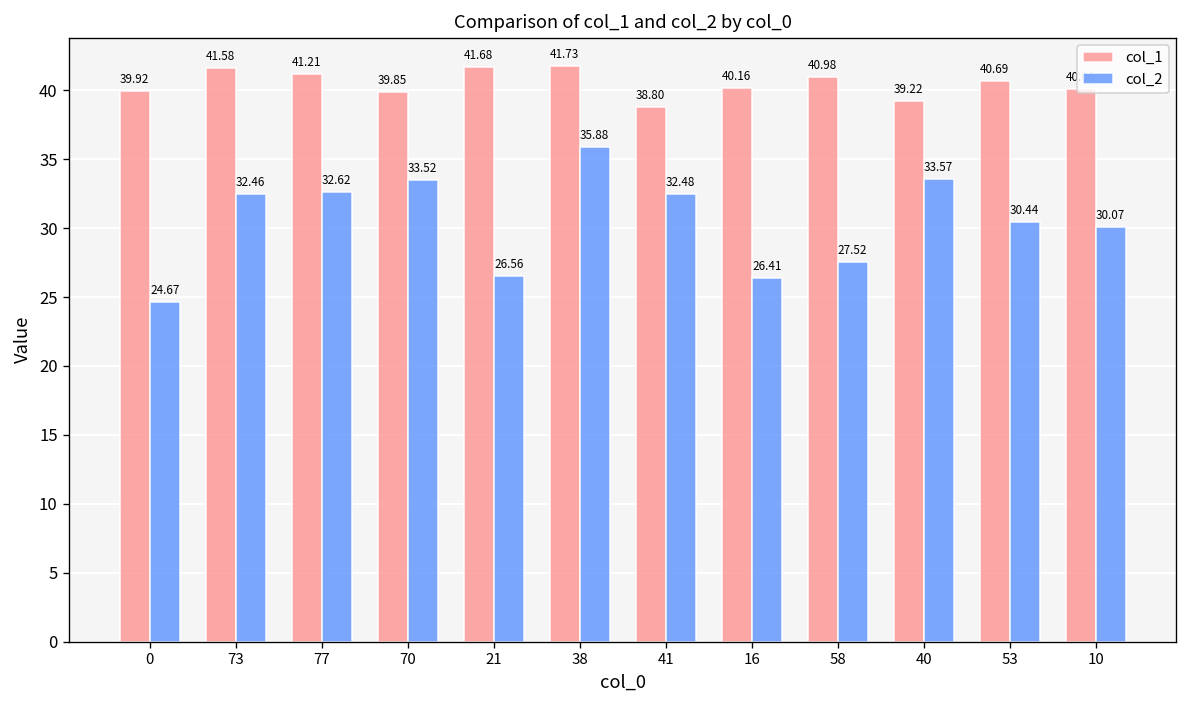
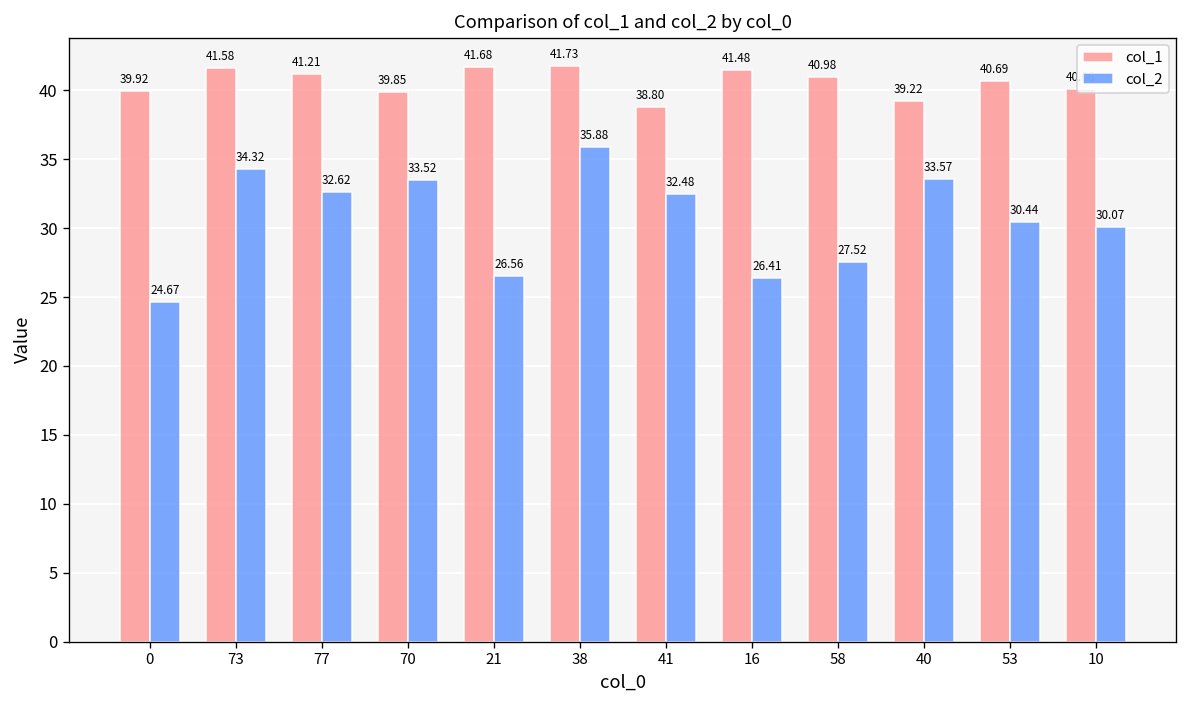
col_2, 73: 32.46 -> 34.32
col_1, 16: 40.16 -> 41.48
